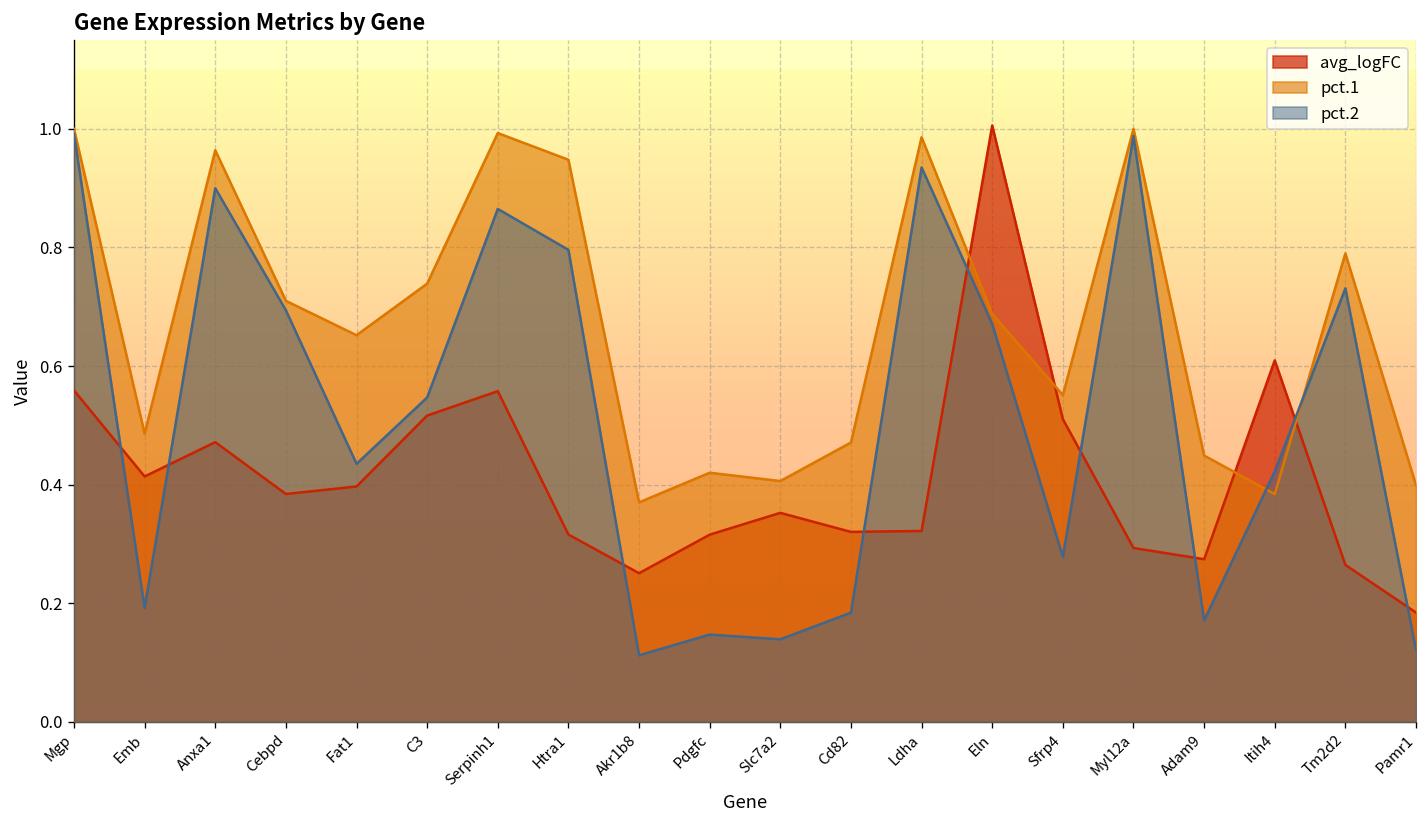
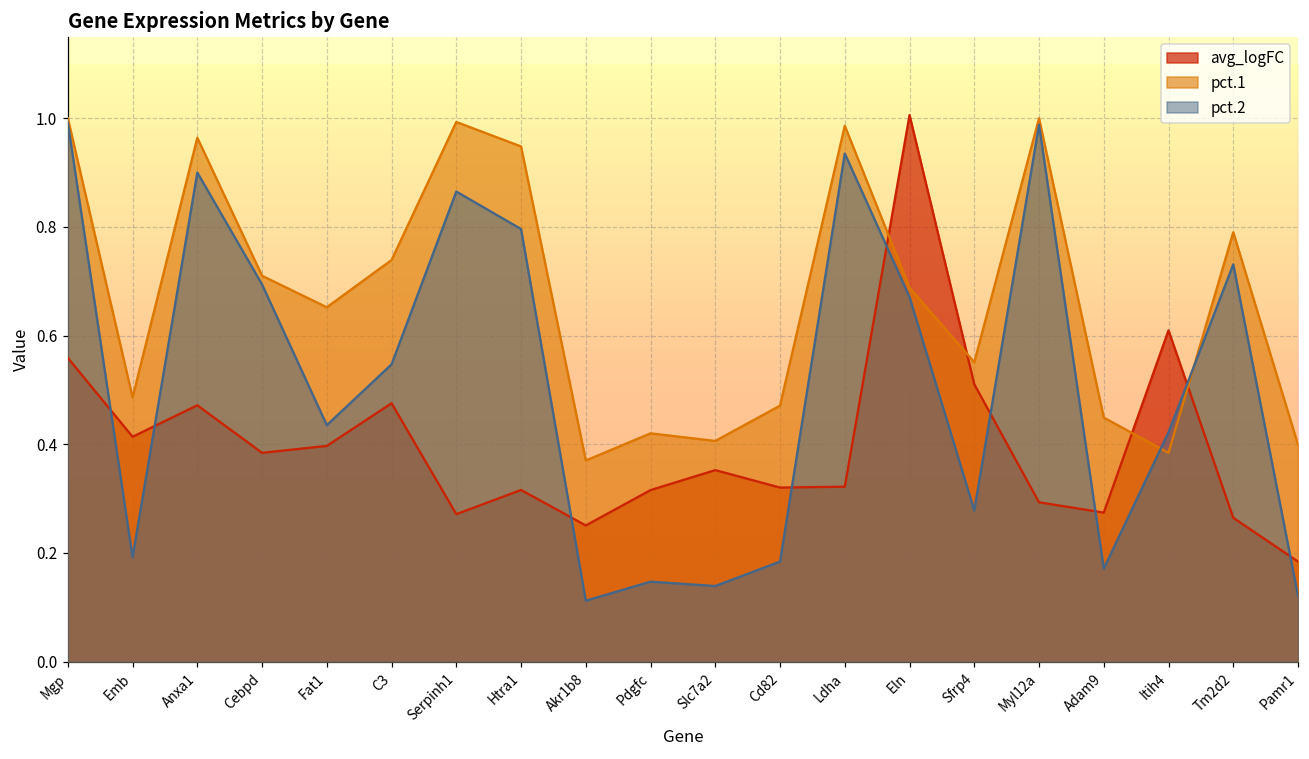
avg_logFC, C3: 0.52 -> 0.48
avg_logFC, Serpinh1: 0.56 -> 0.27
